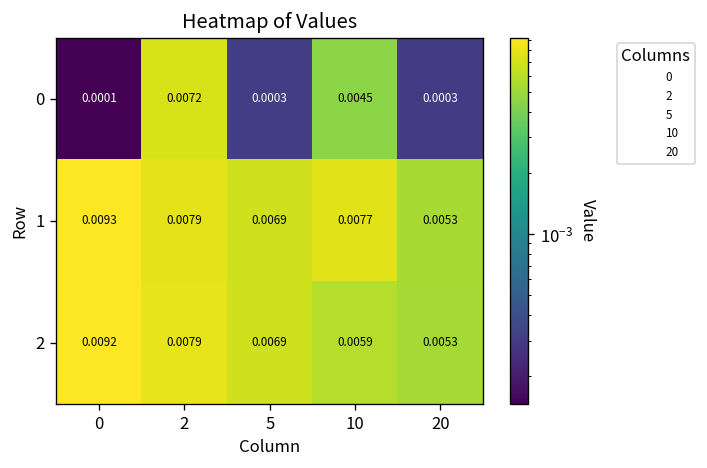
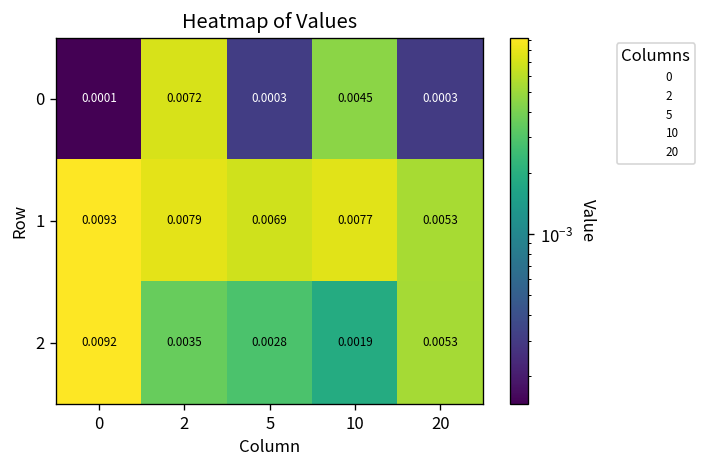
2, 2: 0.0079 -> 0.0035
2, 5: 0.0069 -> 0.0028
2, 10: 0.0059 -> 0.0019
